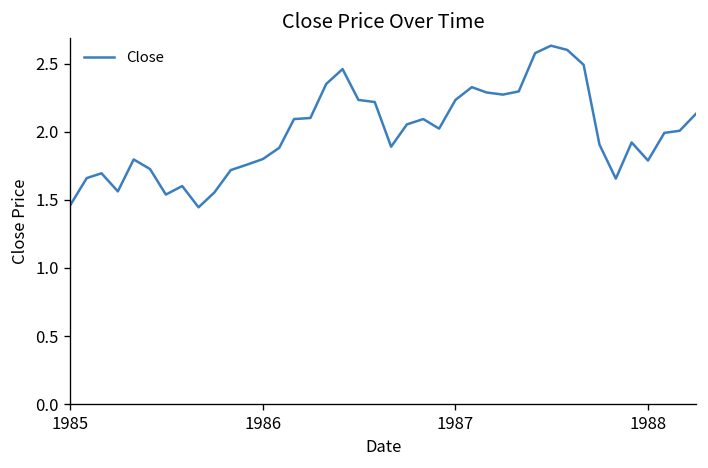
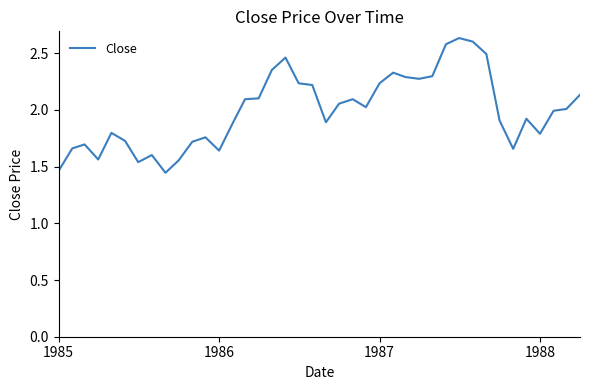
1986: 1.80 -> 1.64
